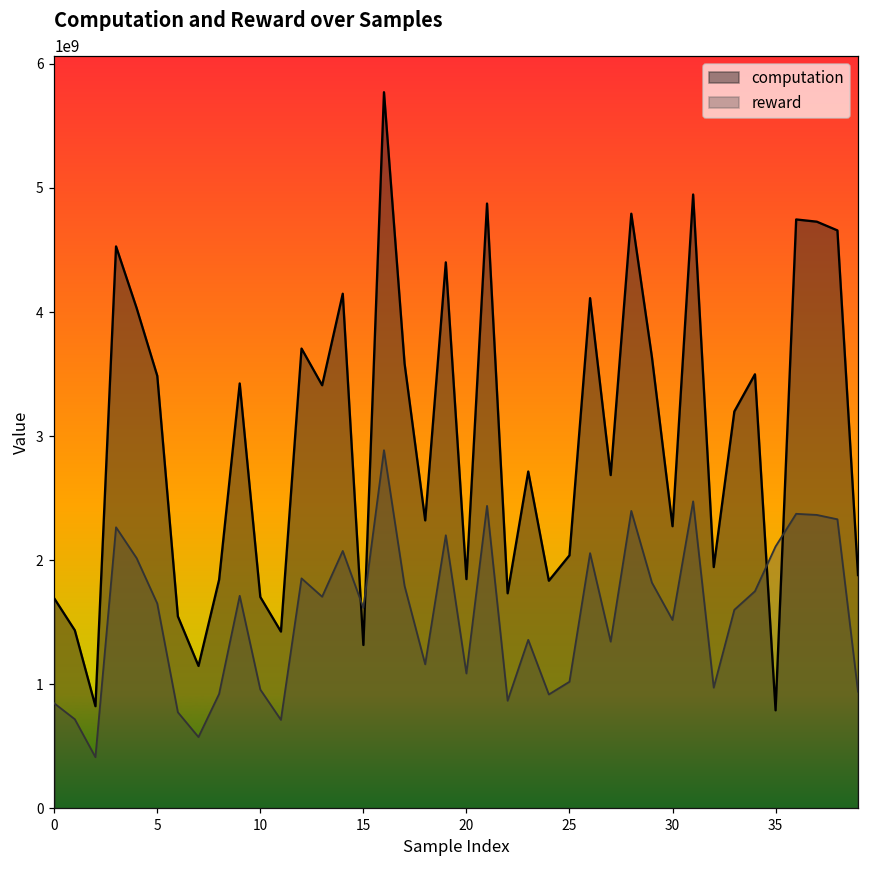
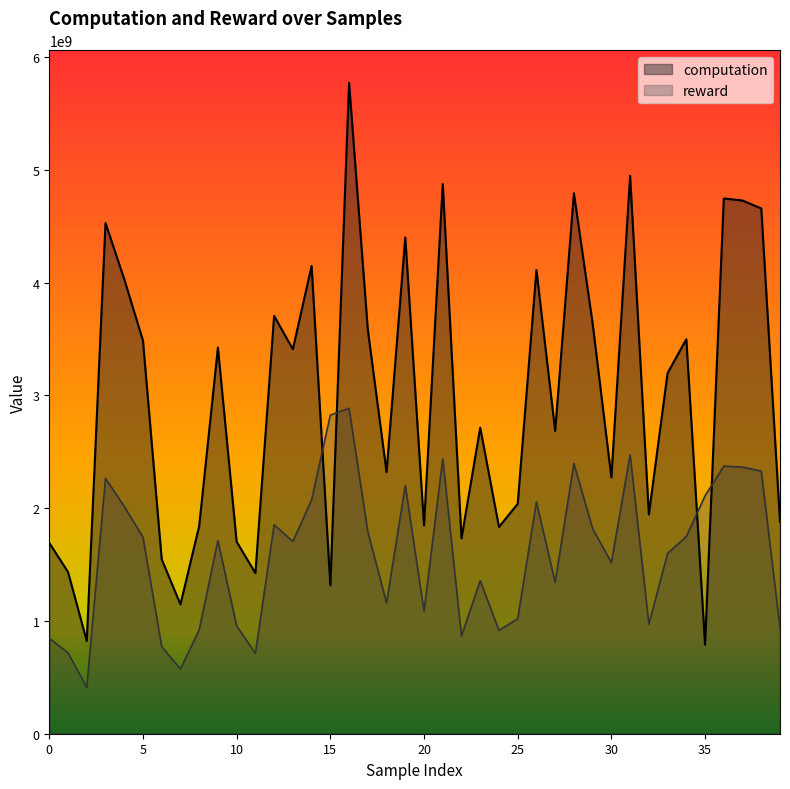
reward, 5: 1650000000 -> 1740000000
reward, 15: 1610000000 -> 2830000000
